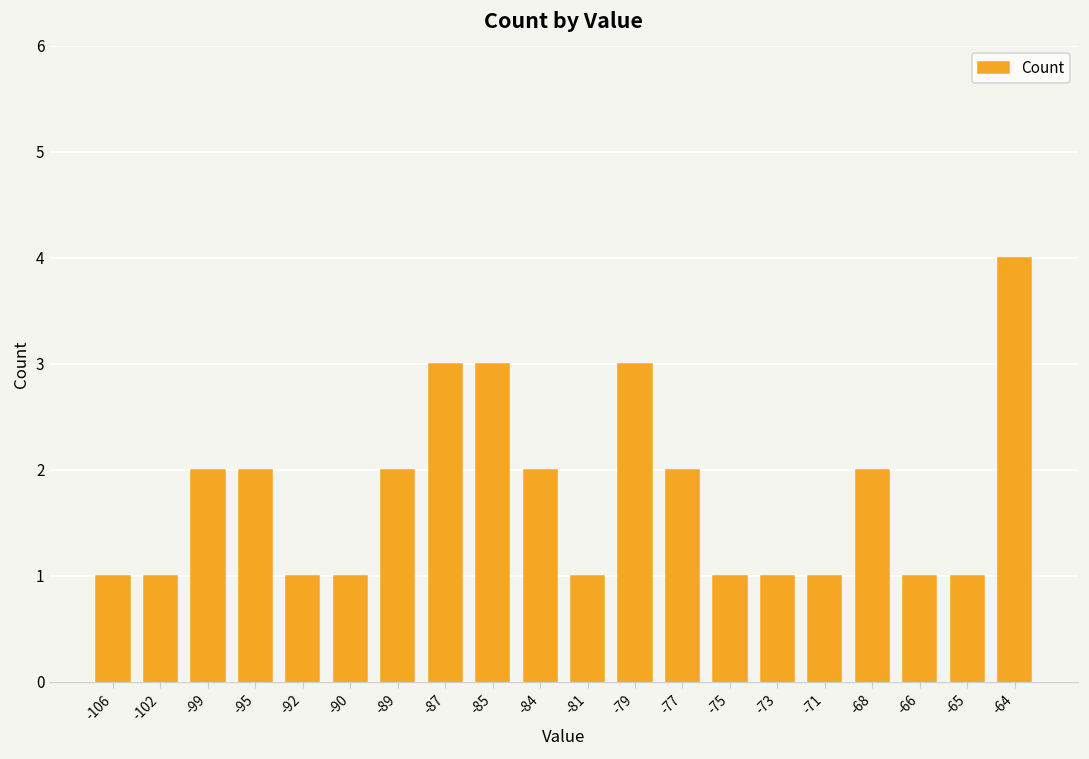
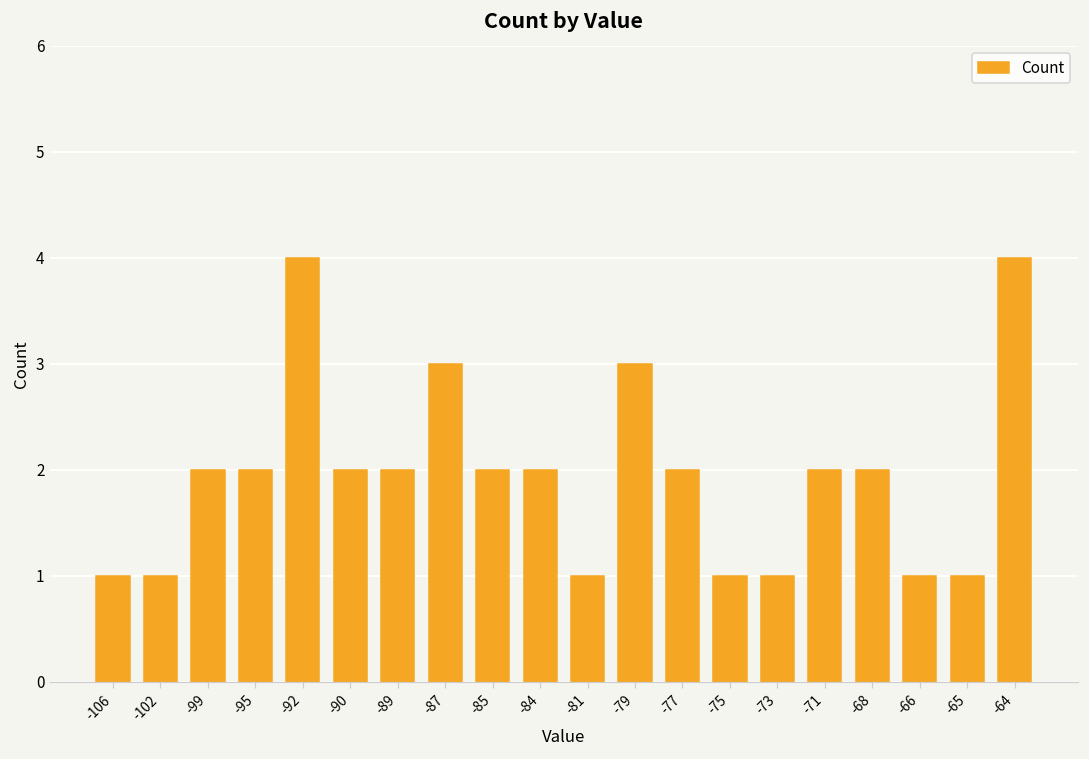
-92: 1 -> 4
-90: 1 -> 2
-85: 3 -> 2
-71: 1 -> 2
